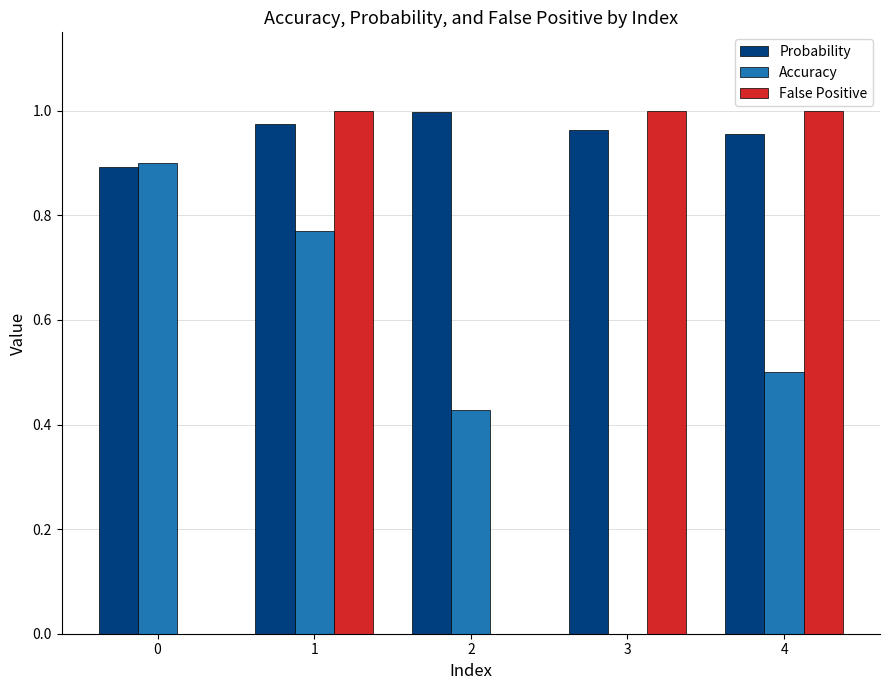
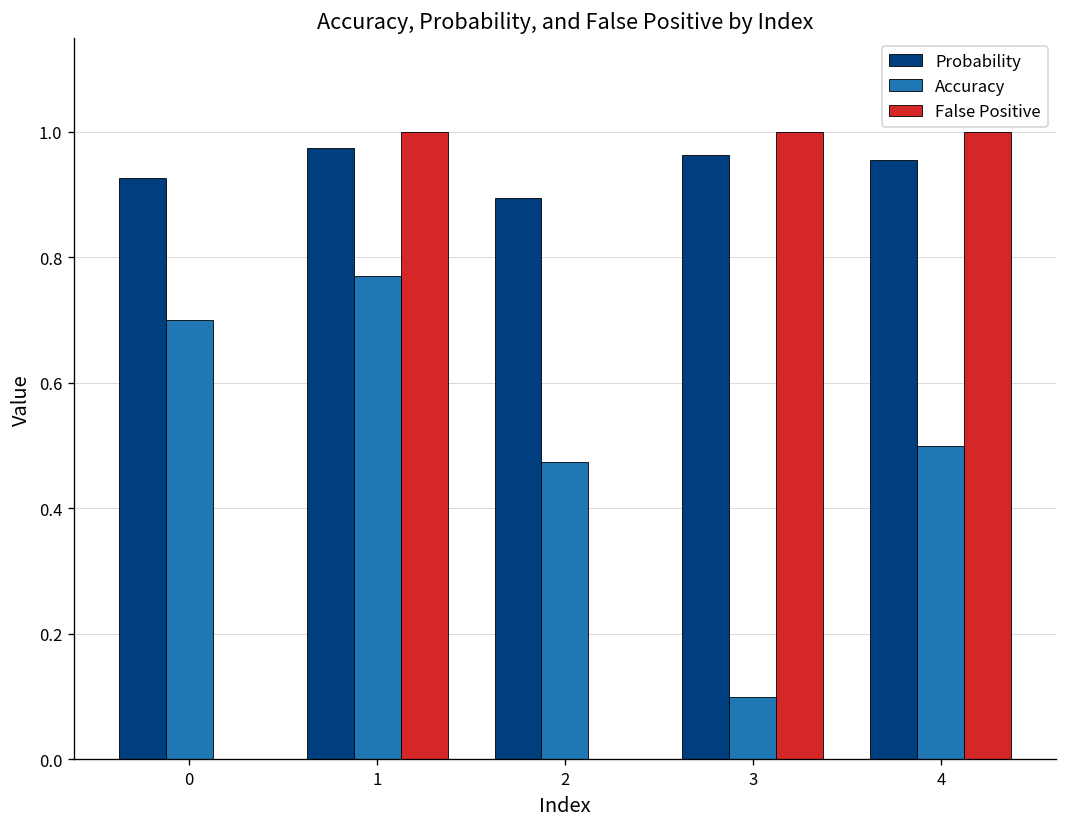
Probability, 0: 0.89 -> 0.93
Accuracy, 0: 0.9 -> 0.7
Probability, 2: 1.00 -> 0.90
Accuracy, 2: 0.43 -> 0.47
Accuracy, 3: 0.0 -> 0.1
